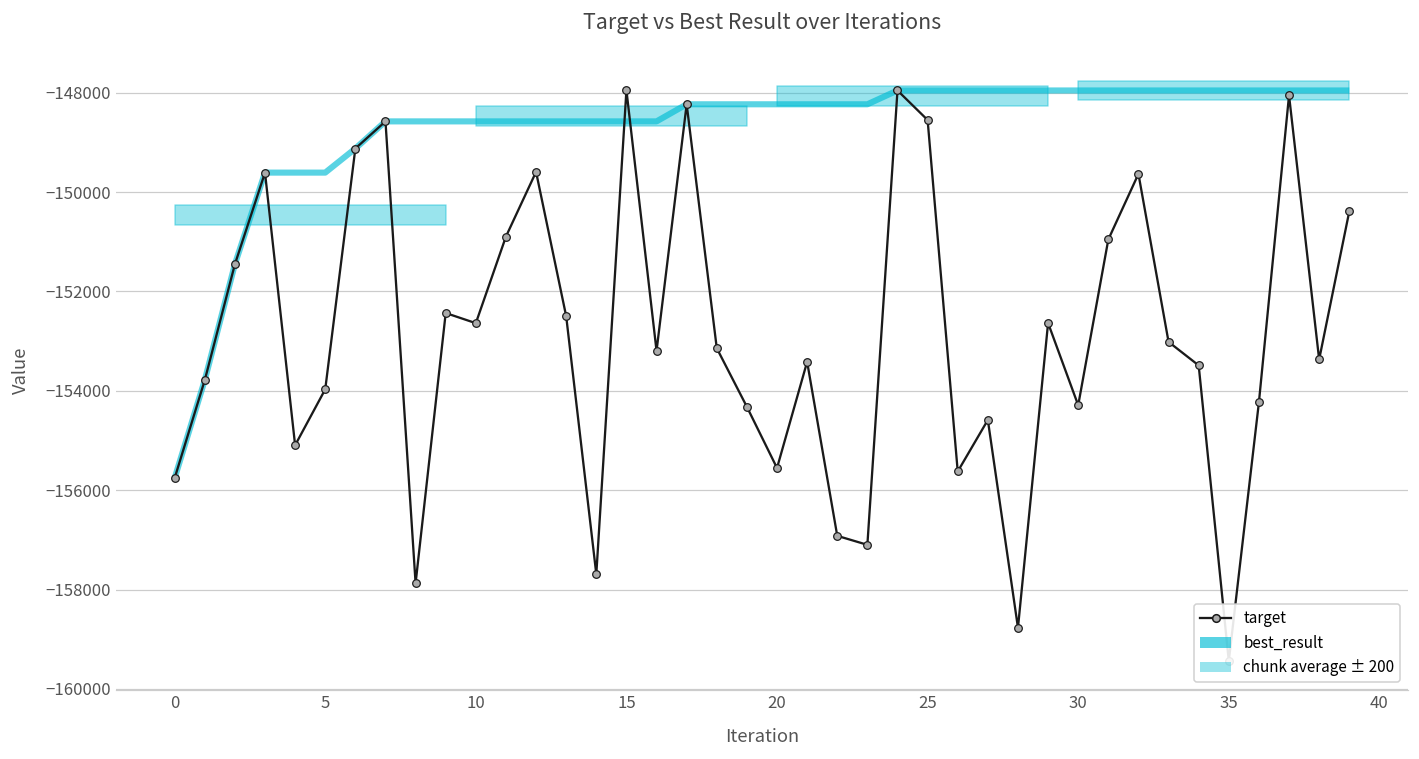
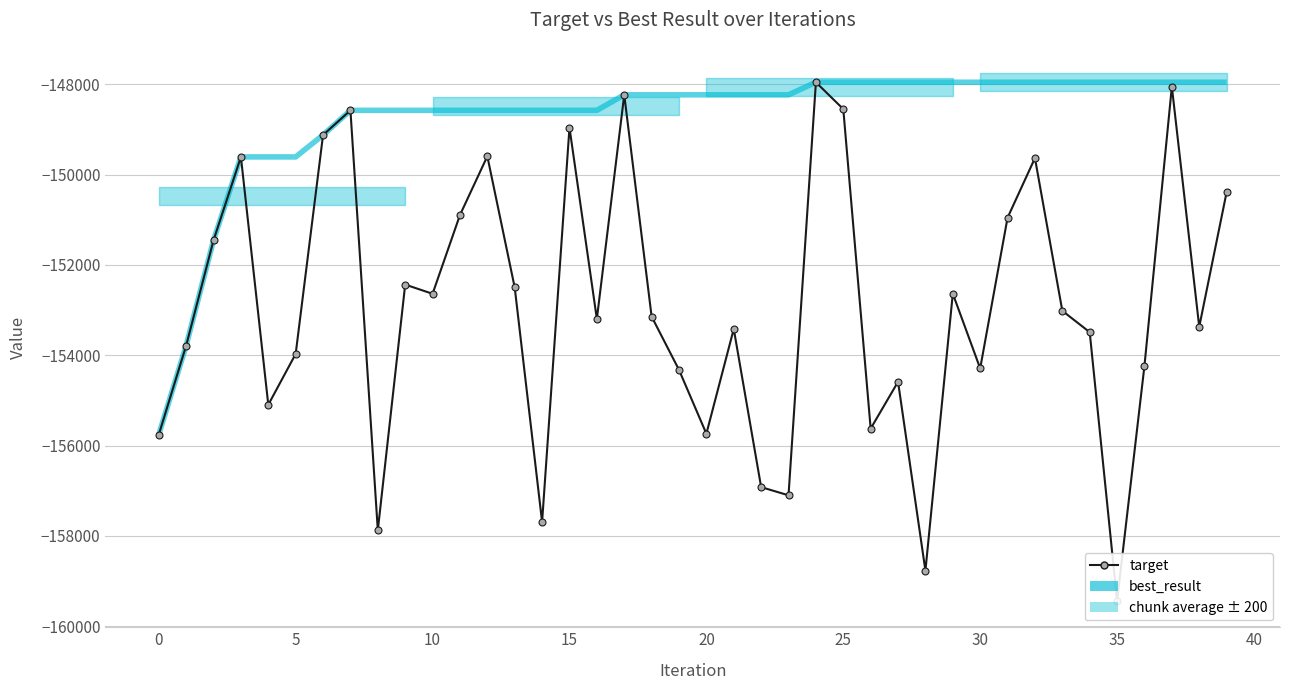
target, 15: -148000 -> -149000
target, 20: -155600 -> -155700
